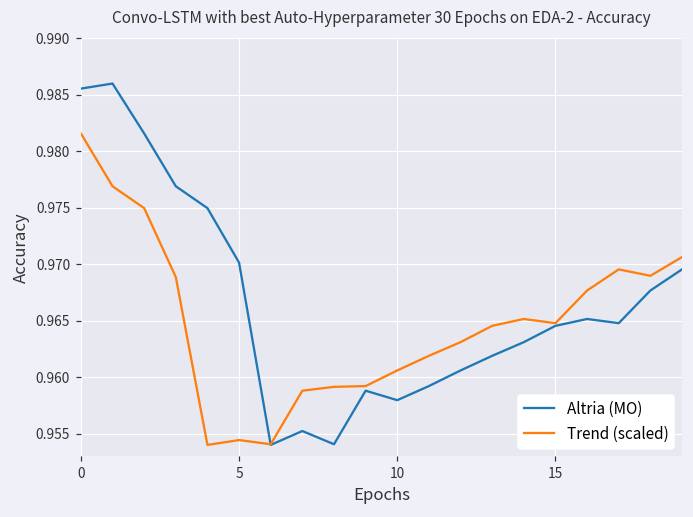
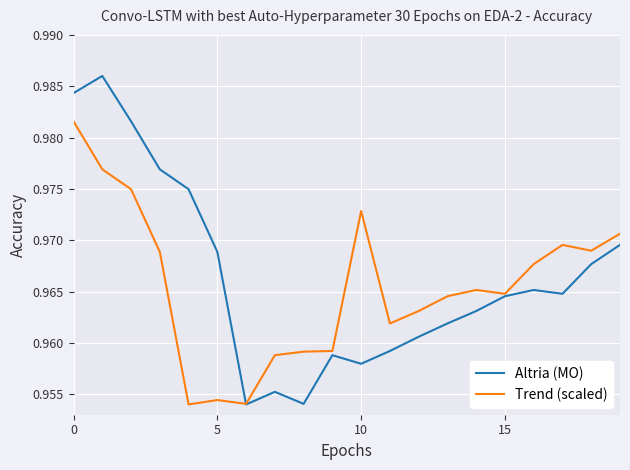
Altria (MO), 0: 0.9856 -> 0.9843
Altria (MO), 5: 0.9701 -> 0.9689
Trend (scaled), 10: 0.9606 -> 0.9728
